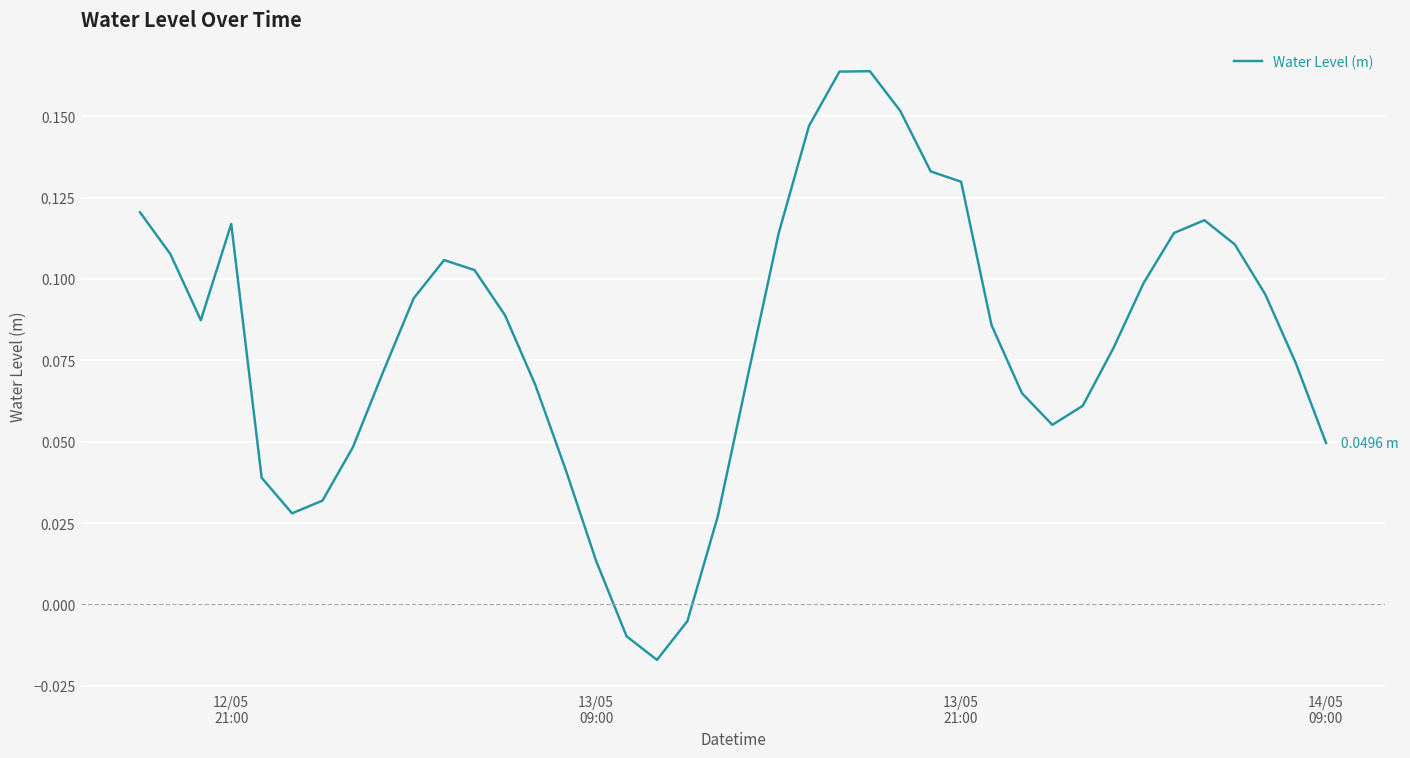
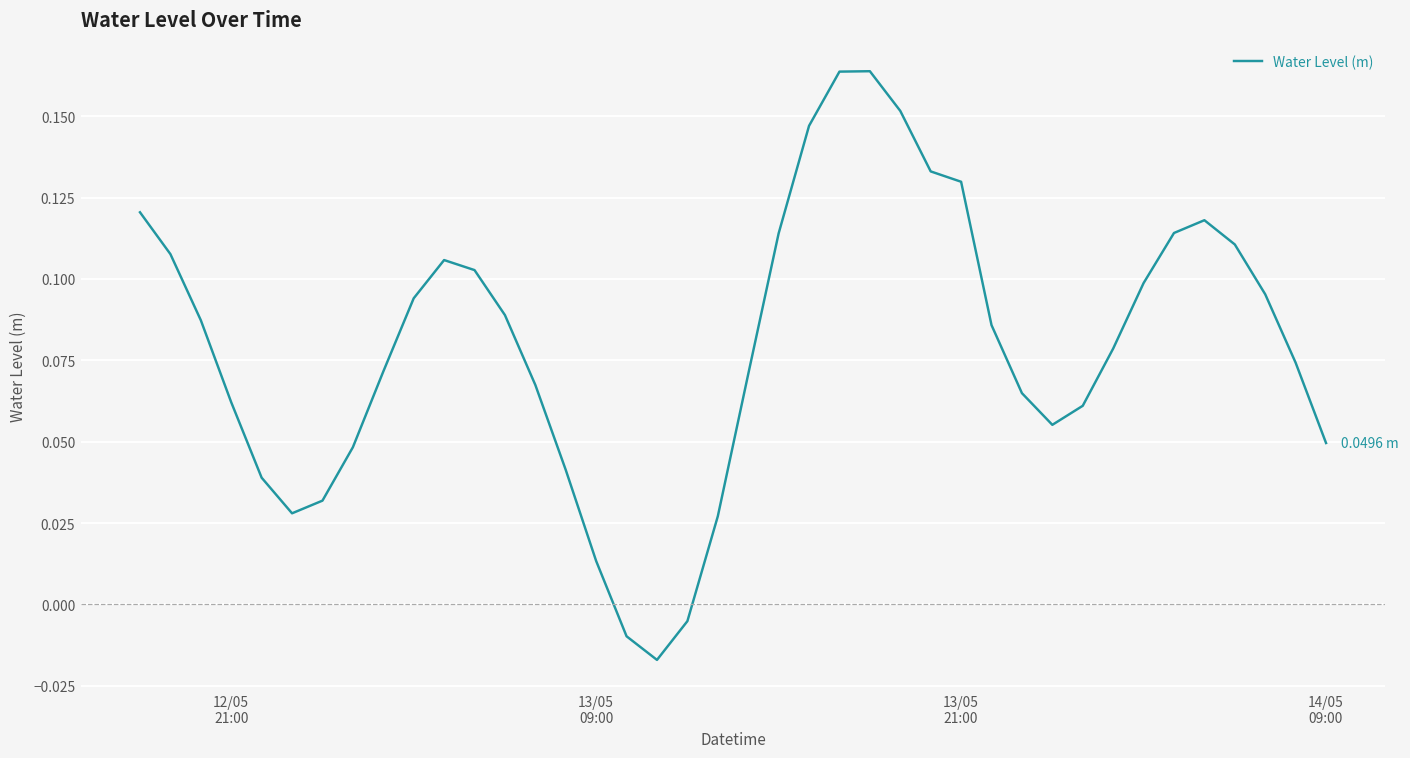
12/05 21:00: 0.117 -> 0.062
